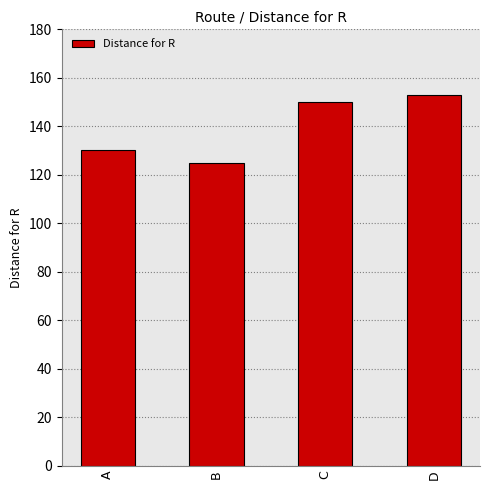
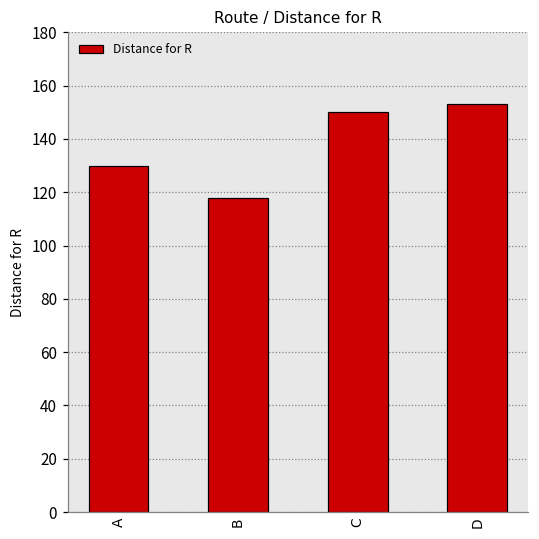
B: 125 -> 118
